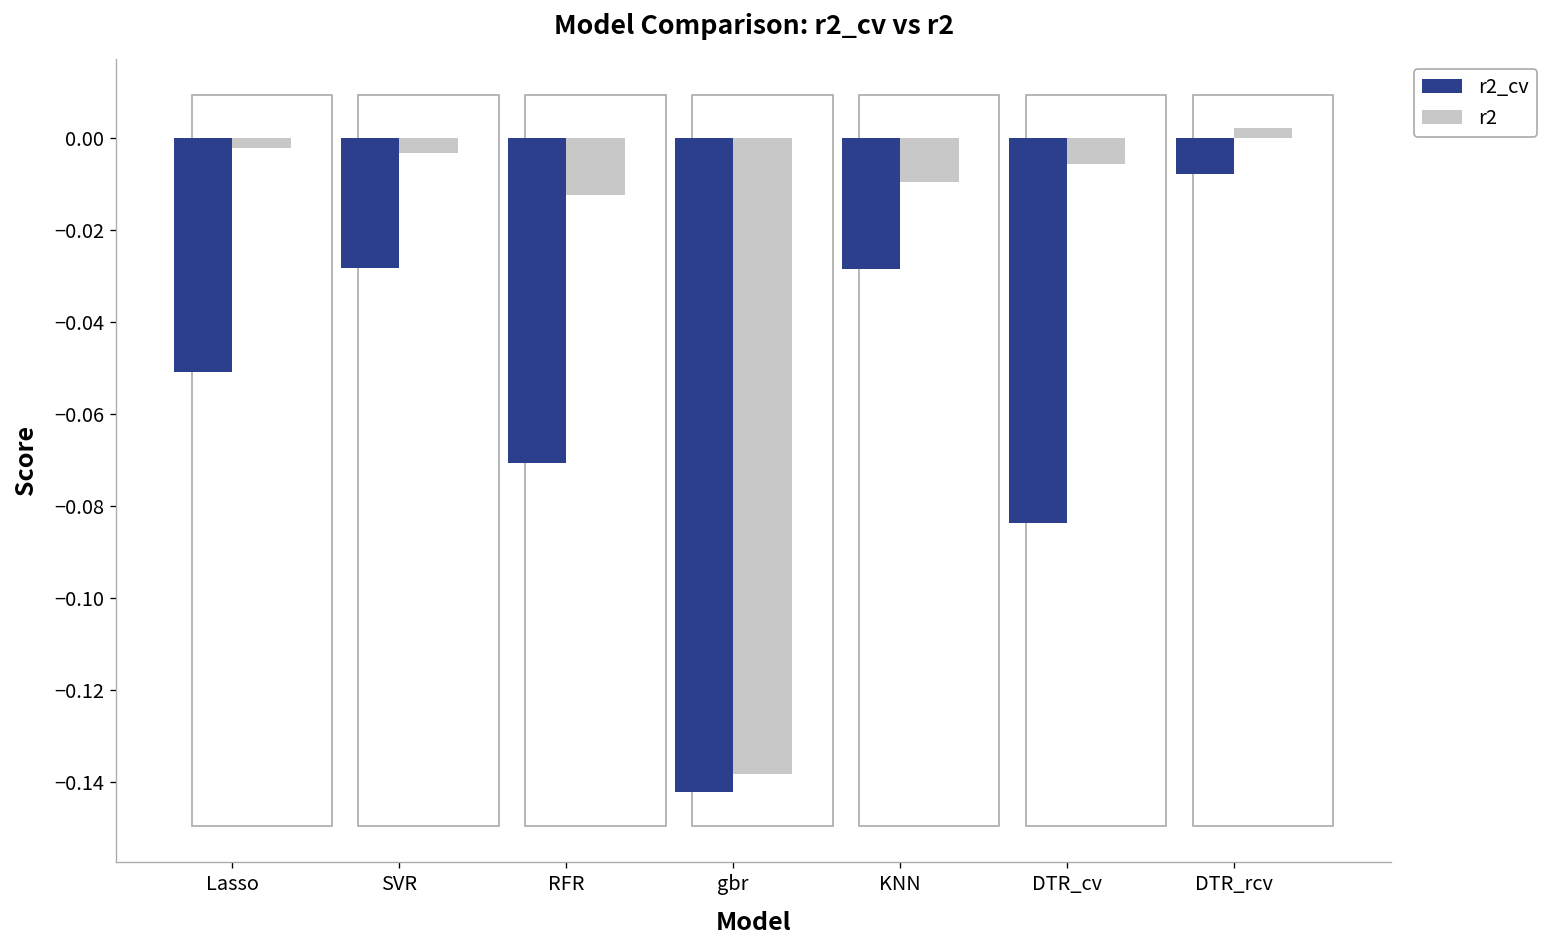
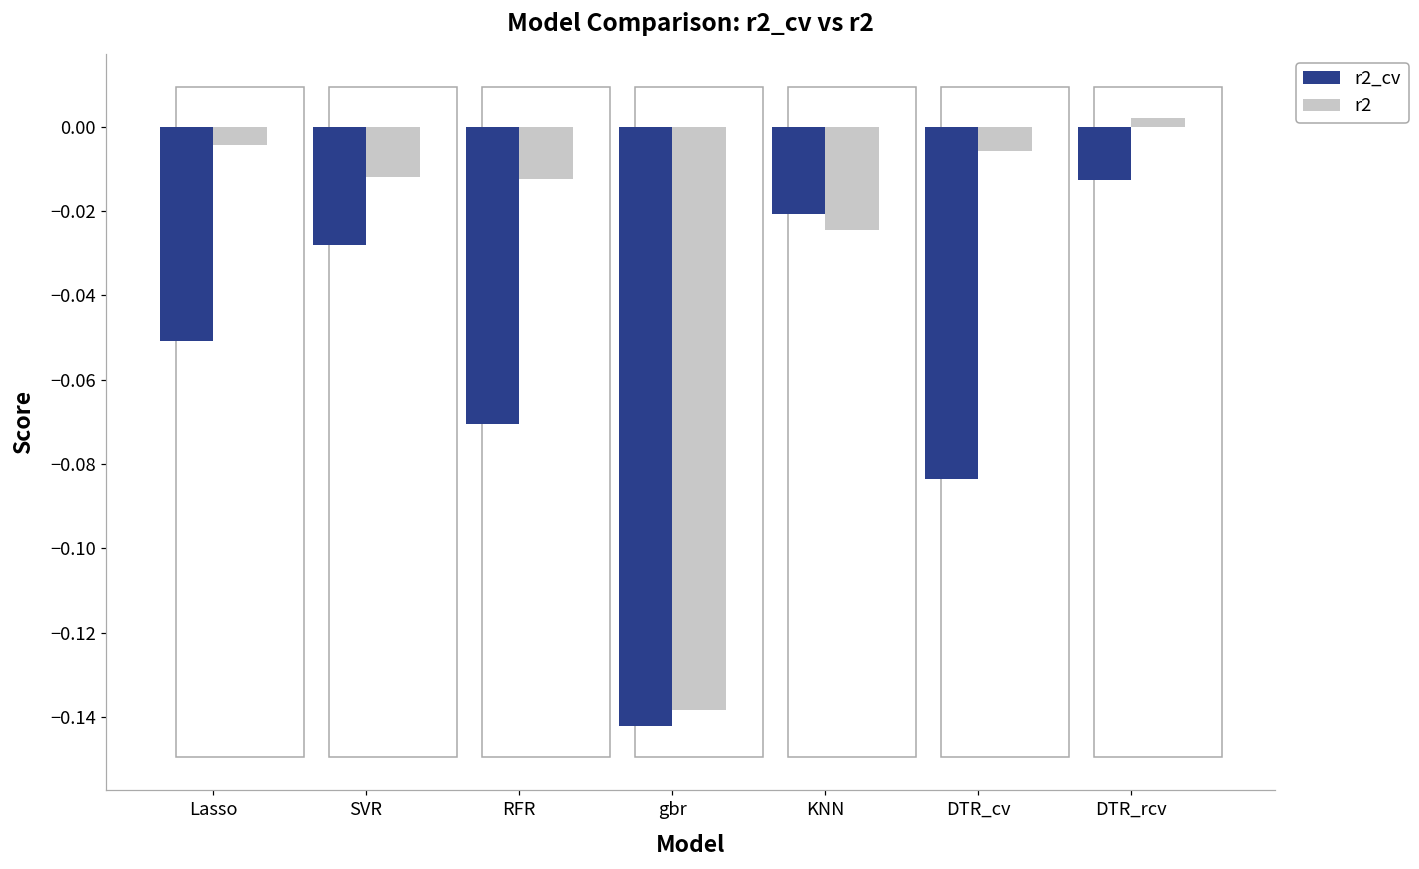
r2, Lasso: -0.002 -> -0.004
r2, SVR: -0.003 -> -0.012
r2_cv, KNN: -0.028 -> -0.021
r2, KNN: -0.010 -> -0.024
r2_cv, DTR_rcv: -0.008 -> -0.013
